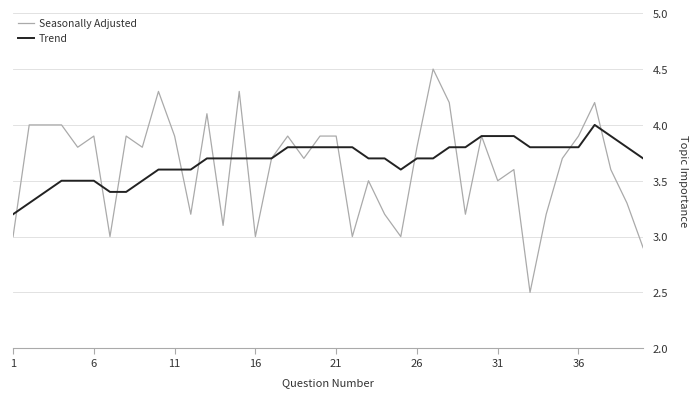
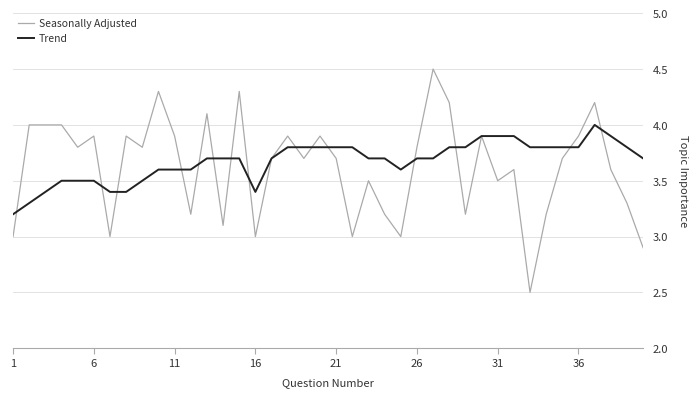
Trend, 16: 3.7 -> 3.4
Seasonally Adjusted, 21: 3.9 -> 3.7
